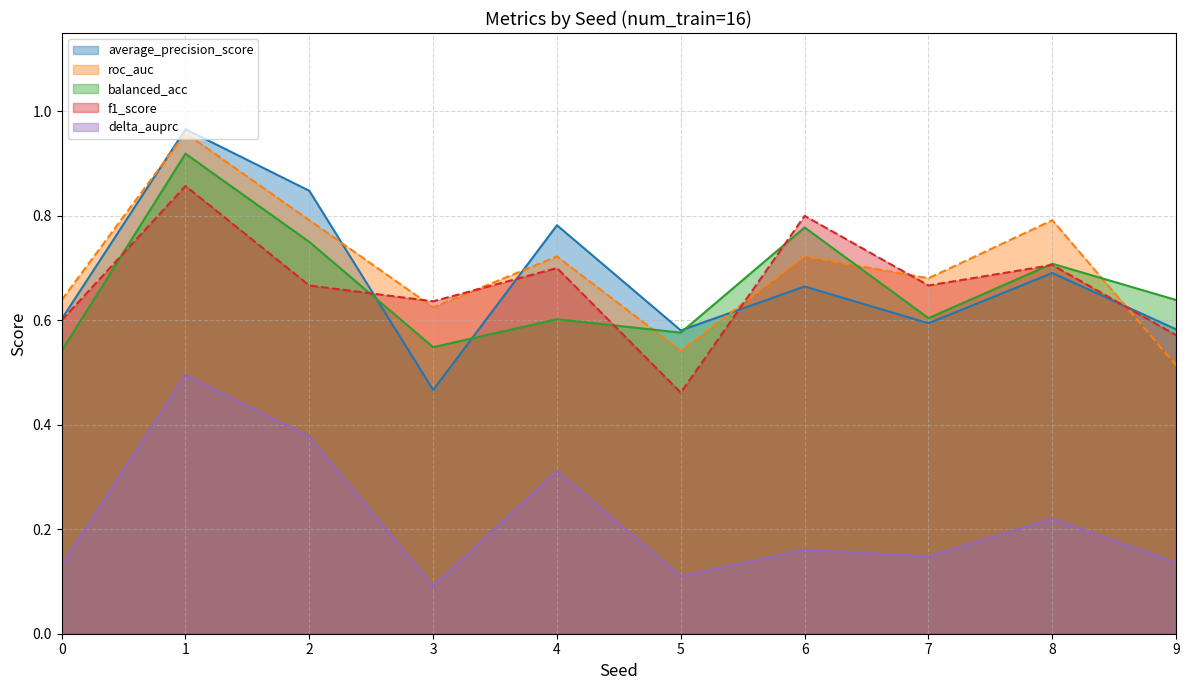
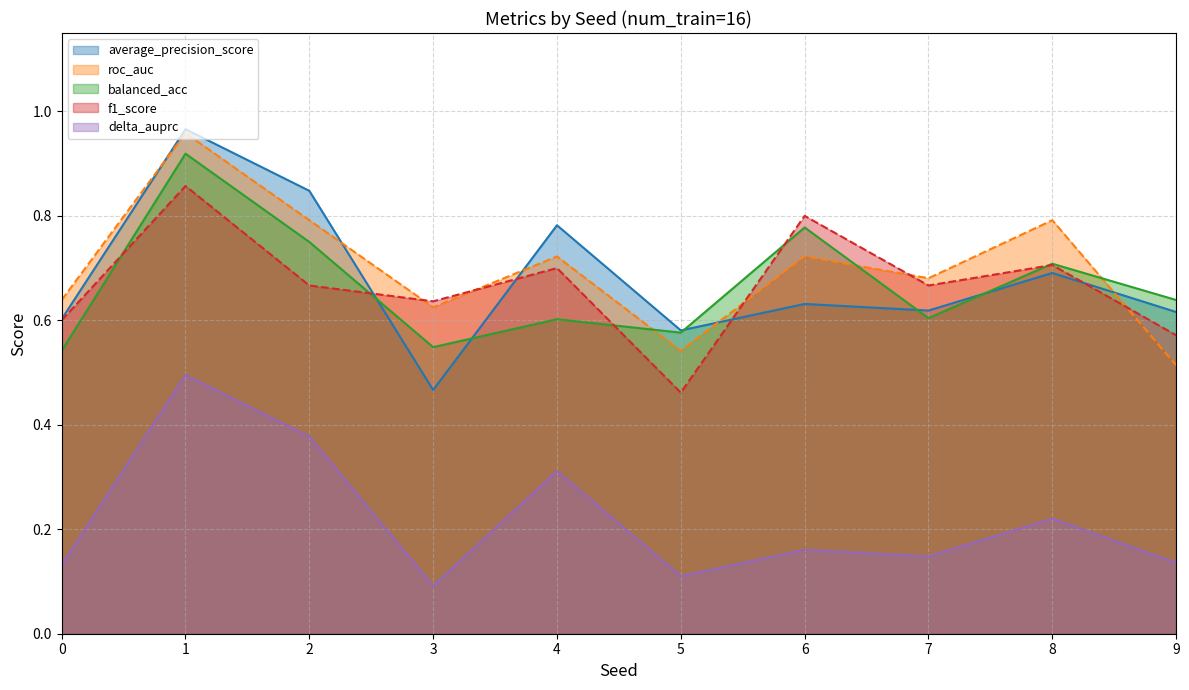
average_precision_score, 6: 0.66 -> 0.63
average_precision_score, 7: 0.59 -> 0.62
average_precision_score, 9: 0.58 -> 0.62
